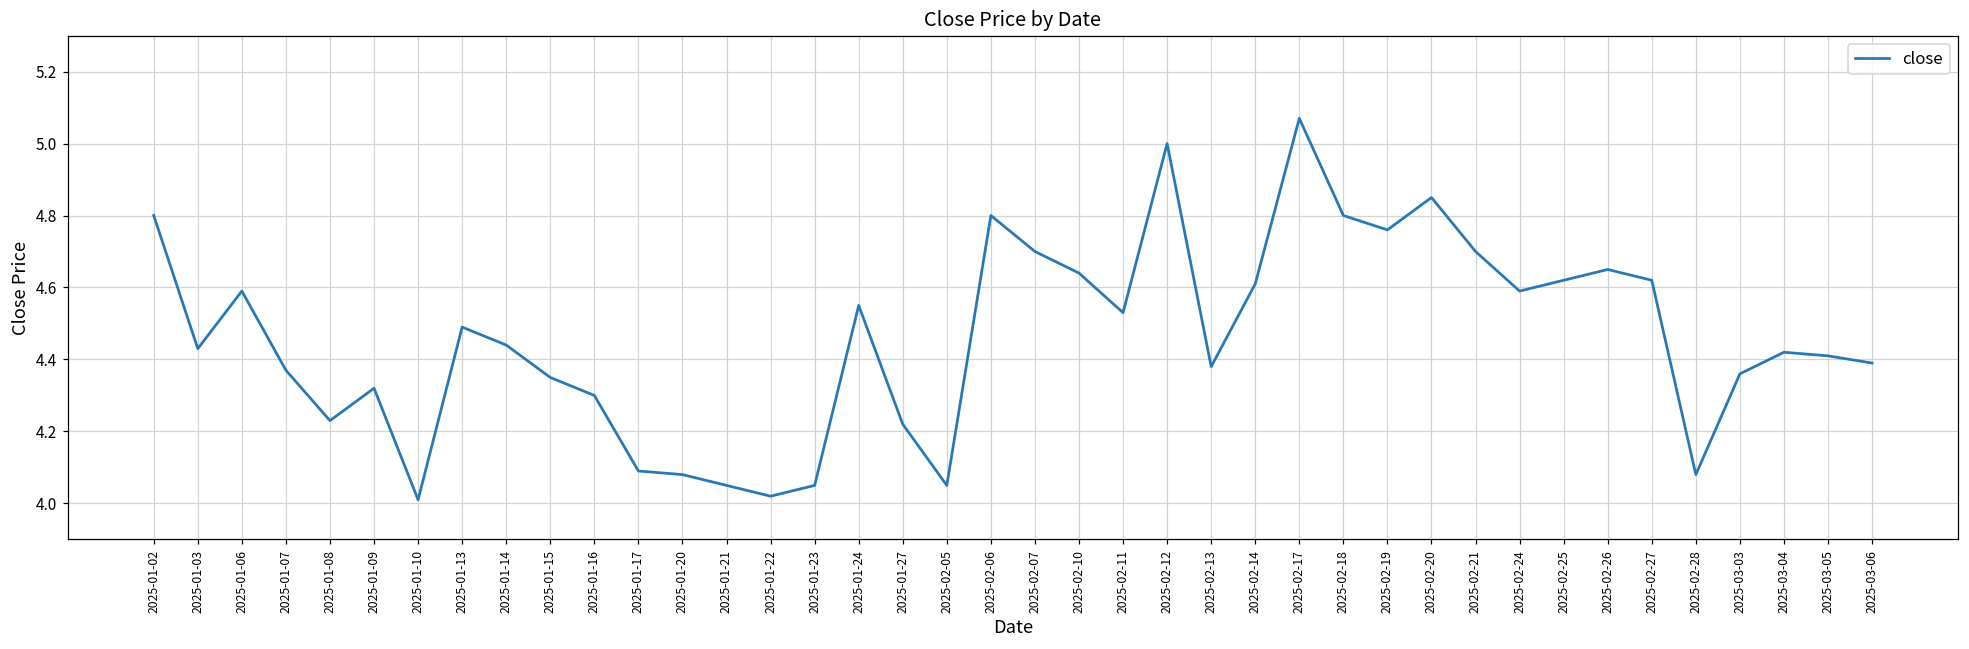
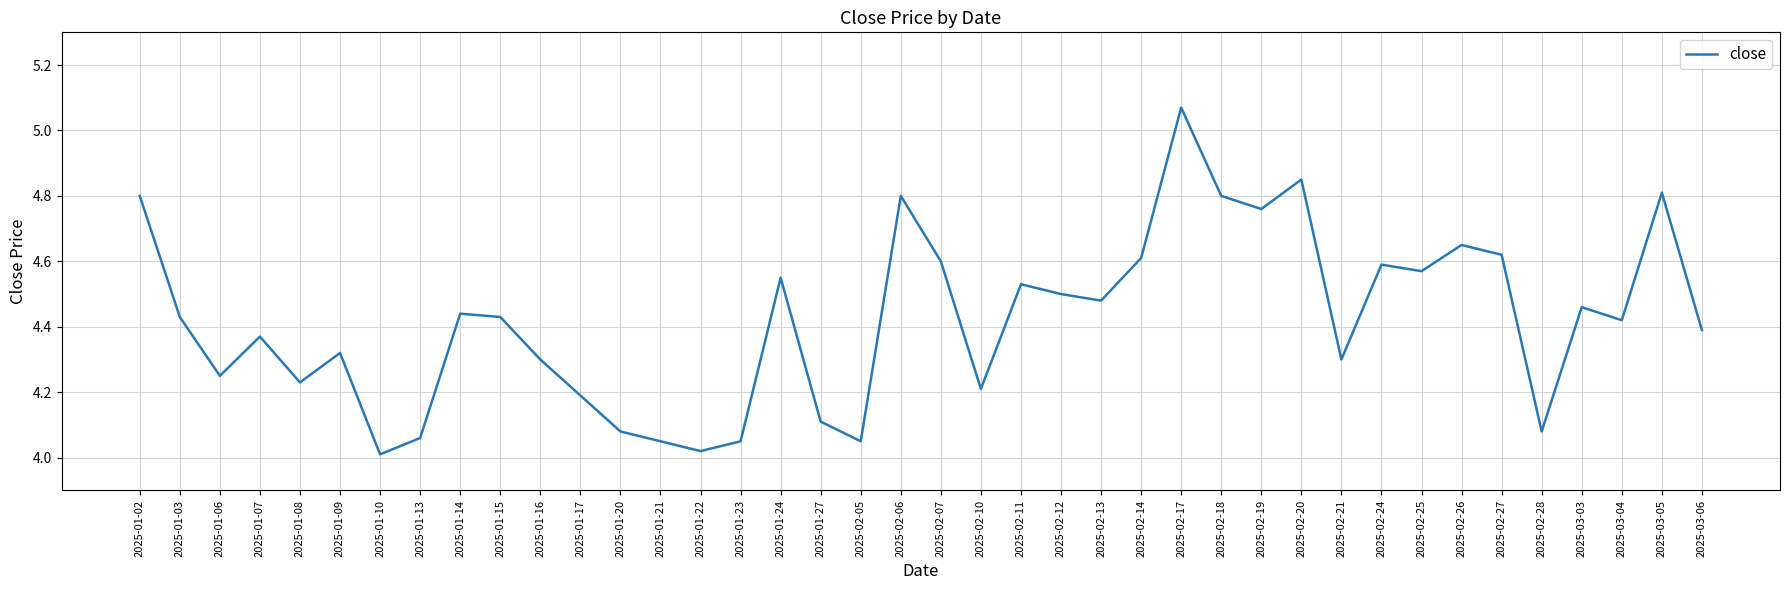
2025-01-06: 4.59 -> 4.25
2025-01-13: 4.49 -> 4.06
2025-01-15: 4.35 -> 4.43
2025-01-17: 4.09 -> 4.19
2025-01-27: 4.22 -> 4.11
2025-02-07: 4.7 -> 4.6
2025-02-10: 4.64 -> 4.21
2025-02-12: 5.0 -> 4.5
2025-02-13: 4.38 -> 4.48
2025-02-21: 4.7 -> 4.3
2025-02-25: 4.62 -> 4.57
2025-03-03: 4.36 -> 4.46
2025-03-05: 4.41 -> 4.81
